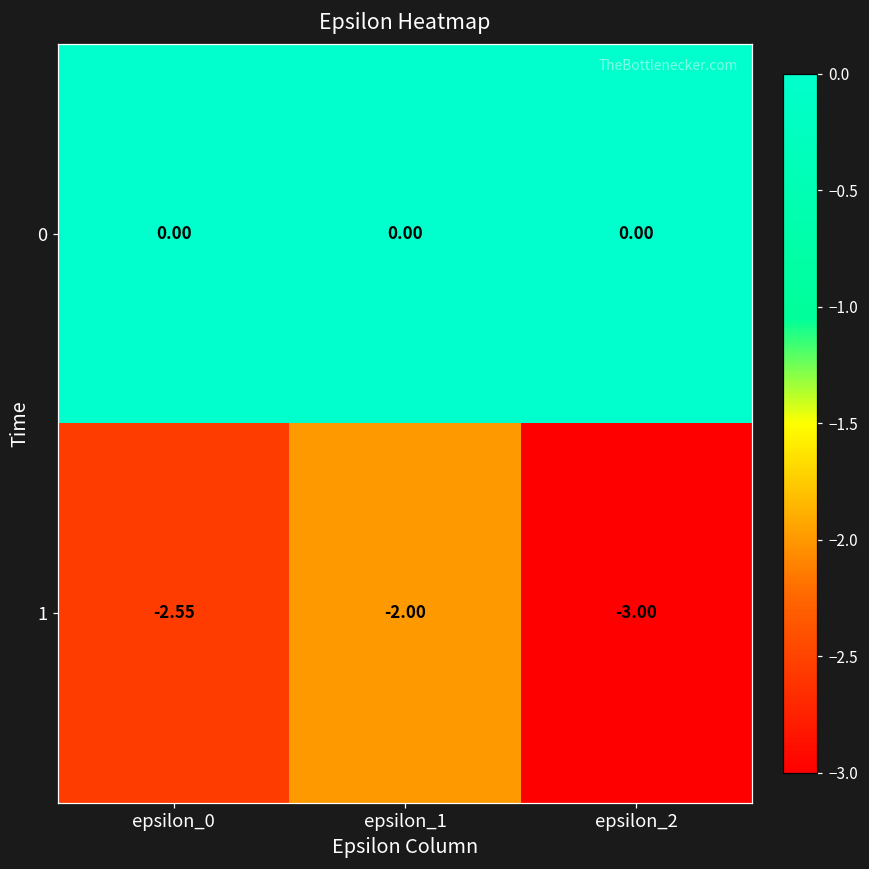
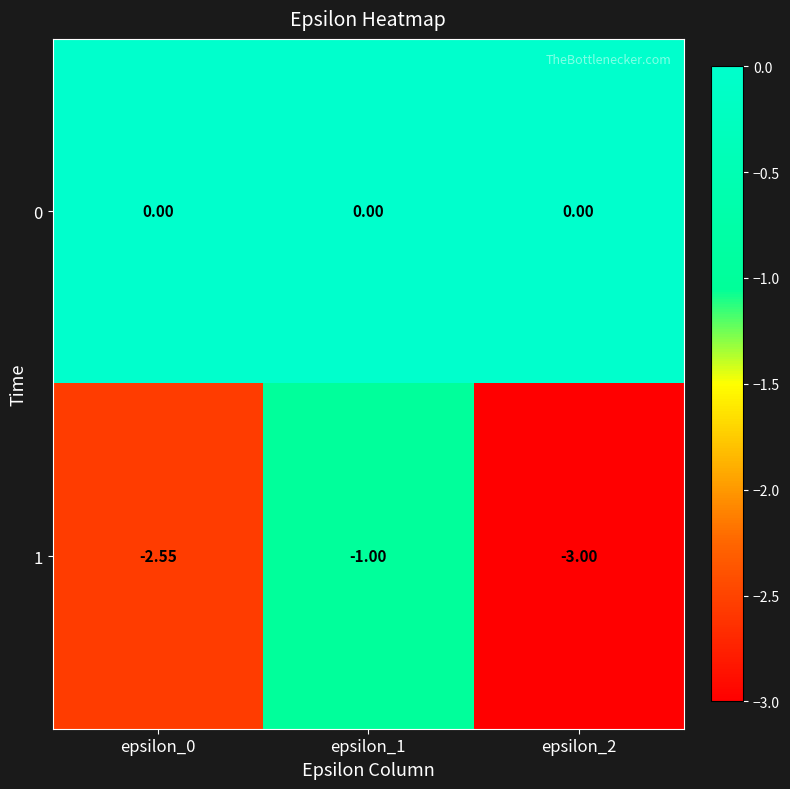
1, epsilon_1: -2.00 -> -1.00
